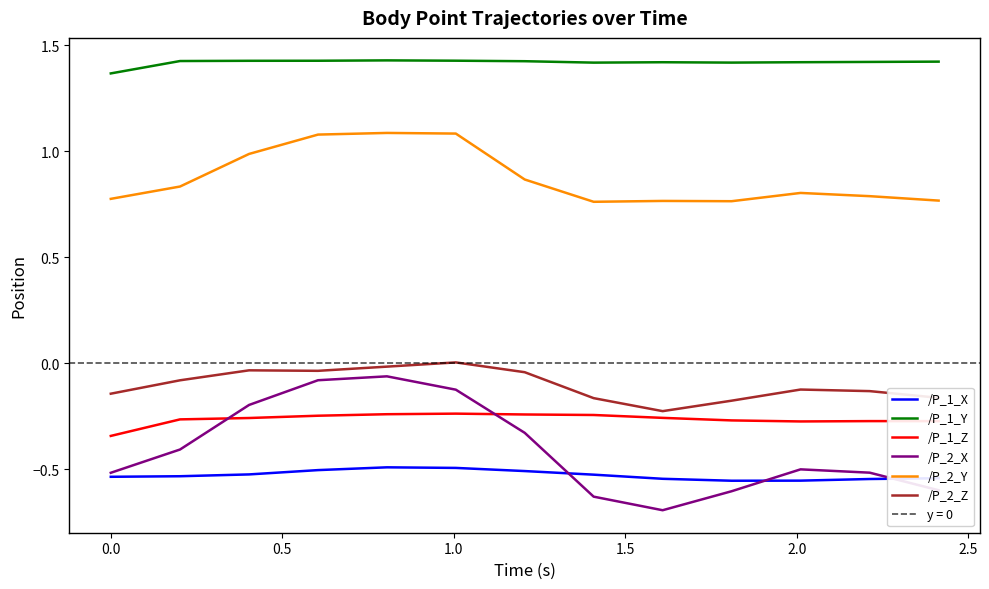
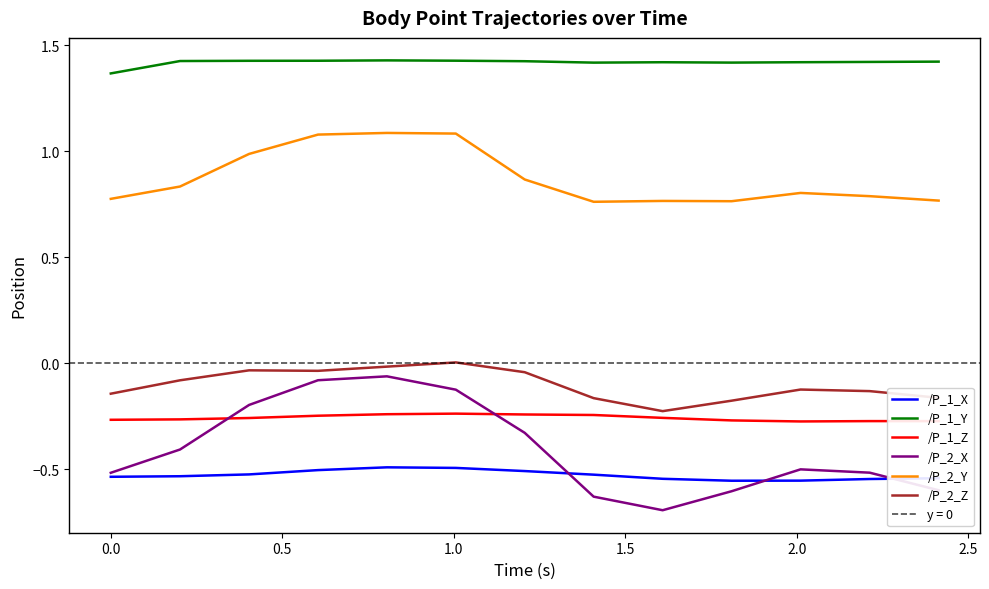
/P_1_Z, 0.0: -0.34 -> -0.27
